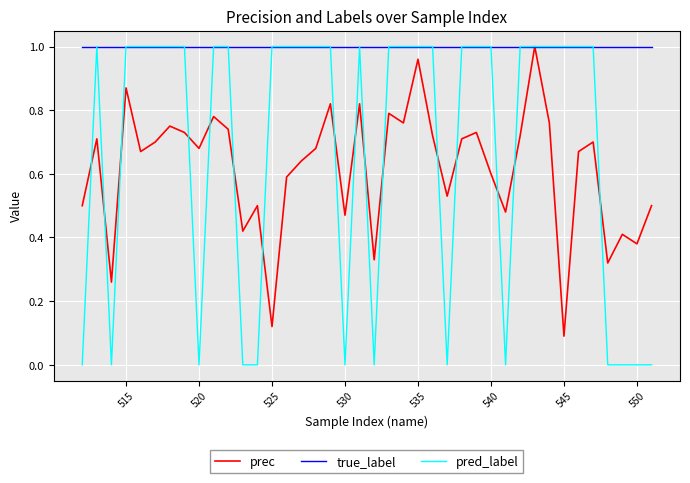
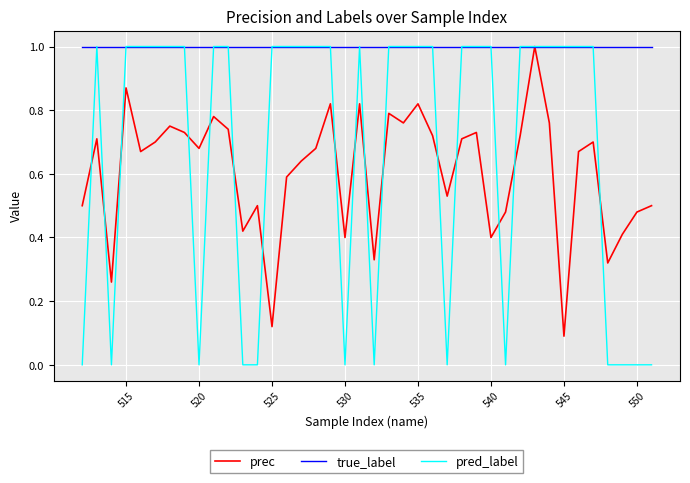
prec, 530: 0.47 -> 0.40
prec, 535: 0.96 -> 0.82
prec, 540: 0.6 -> 0.4
prec, 550: 0.38 -> 0.48
